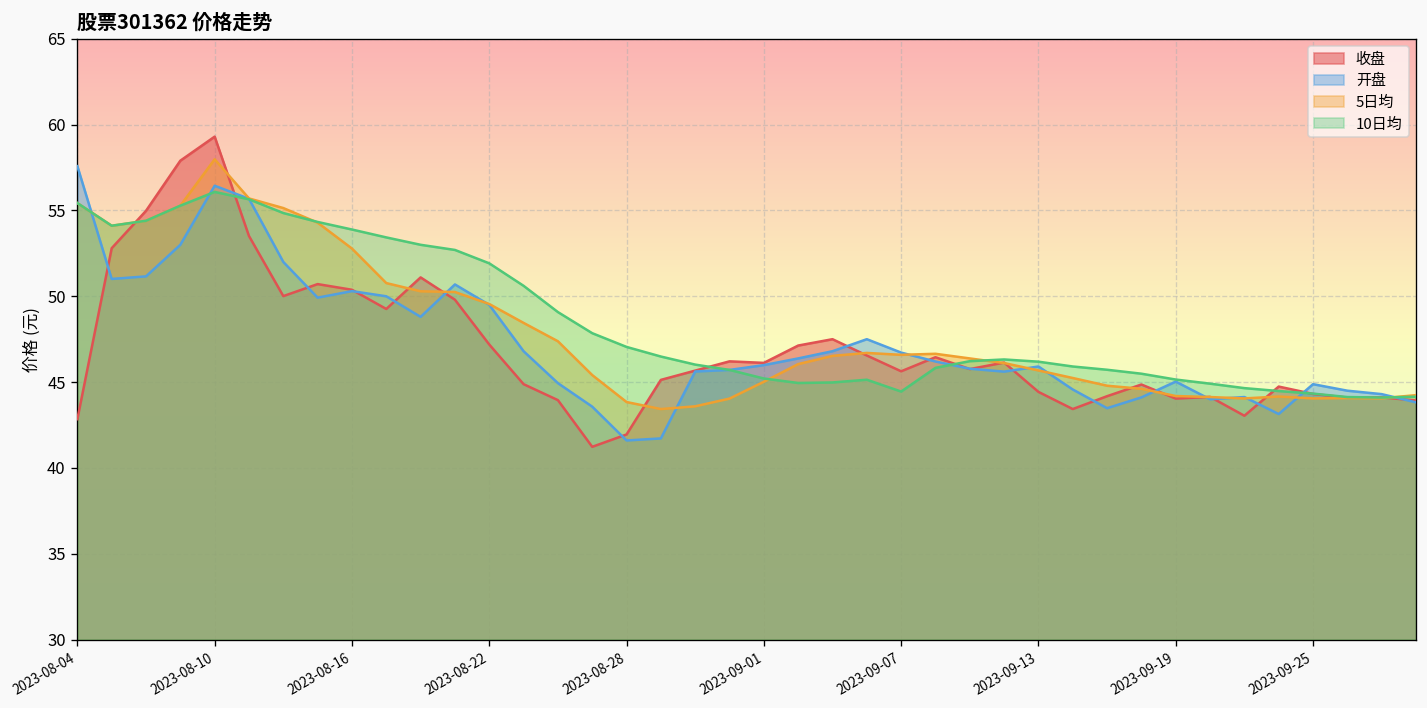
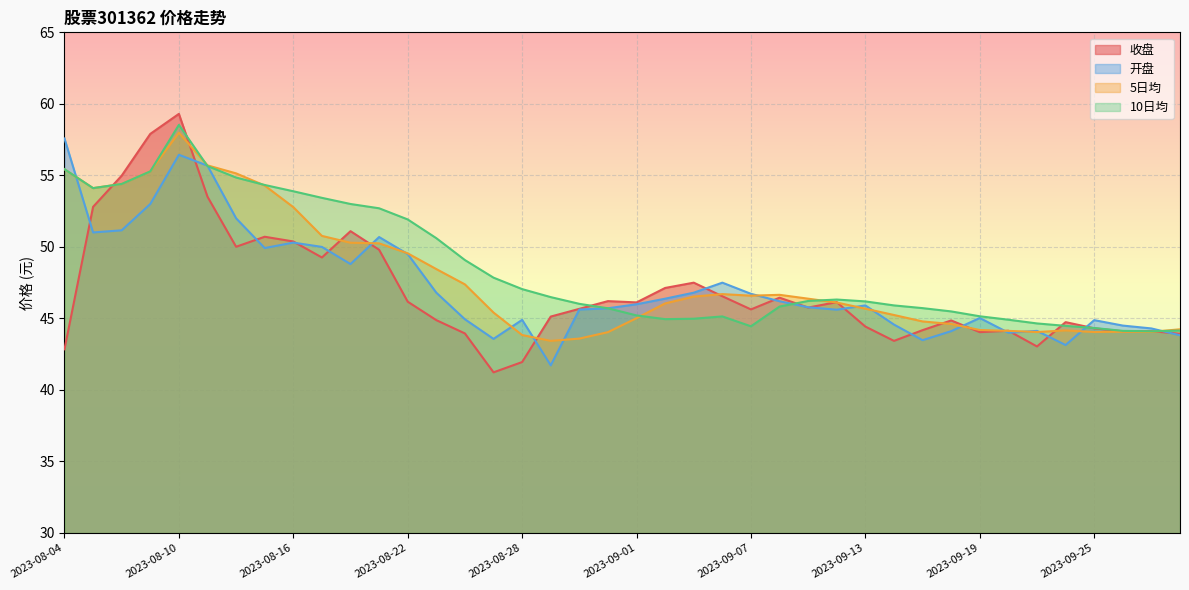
10日均, 2023-08-10: 56.1 -> 58.5
收盘, 2023-08-22: 47.2 -> 46.2
开盘, 2023-08-28: 41.6 -> 44.9
